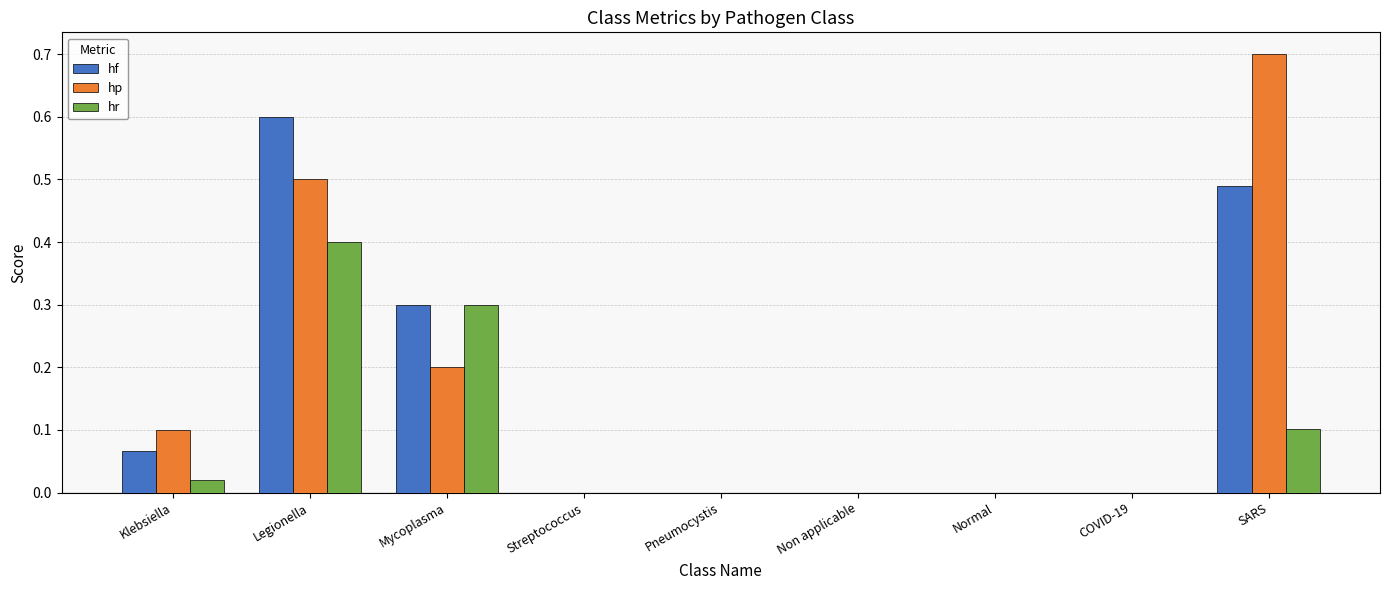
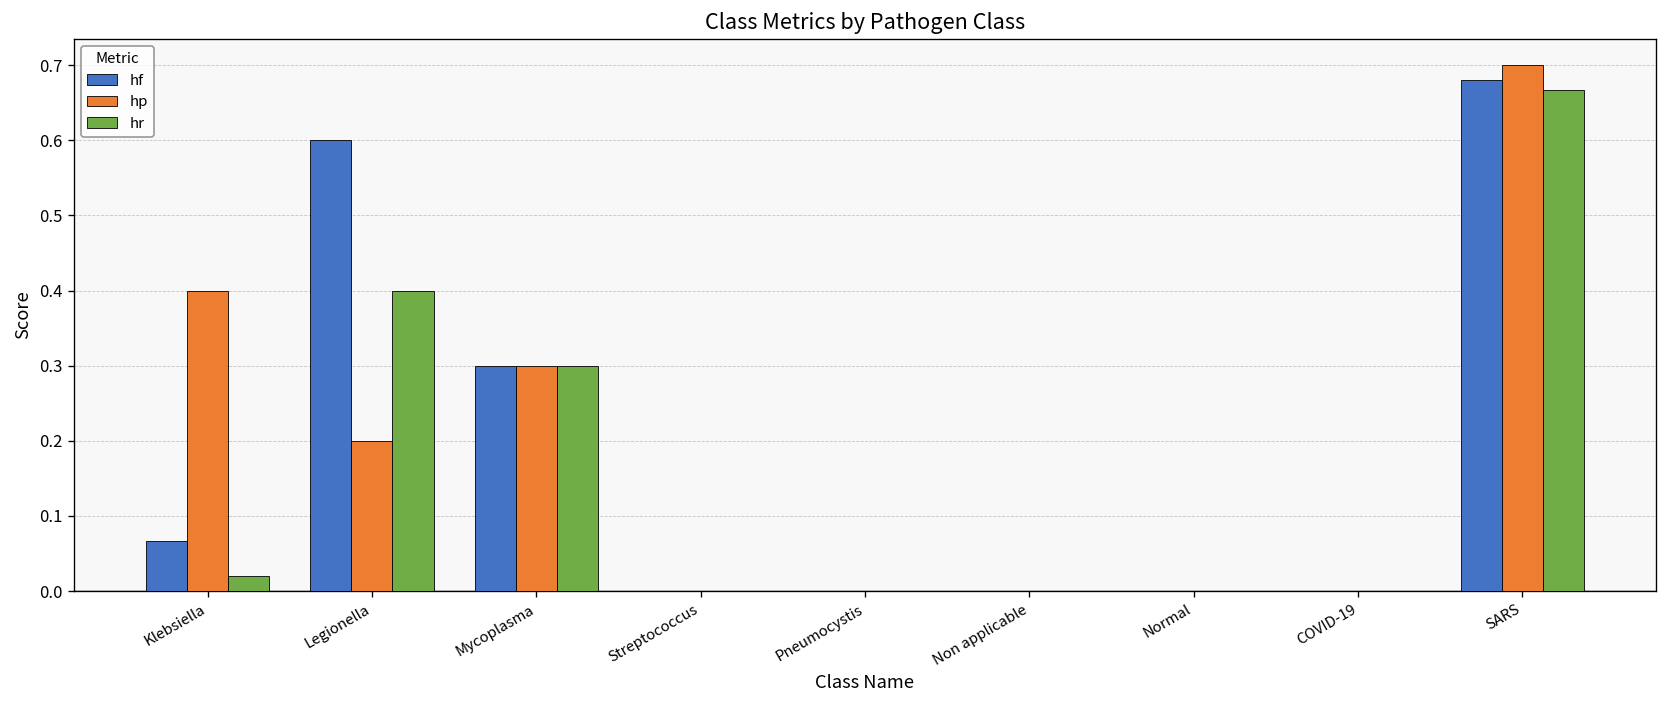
hp, Klebsiella: 0.1 -> 0.4
hp, Legionella: 0.5 -> 0.2
hp, Mycoplasma: 0.2 -> 0.3
hf, SARS: 0.49 -> 0.68
hr, SARS: 0.10 -> 0.67
